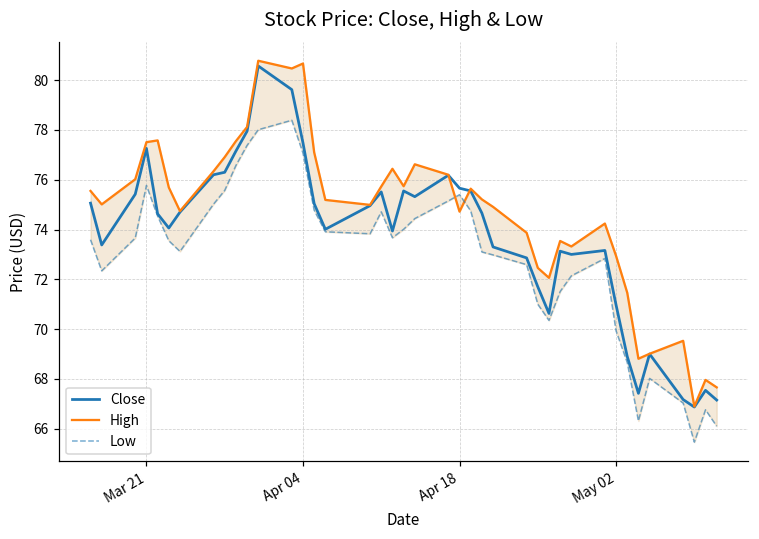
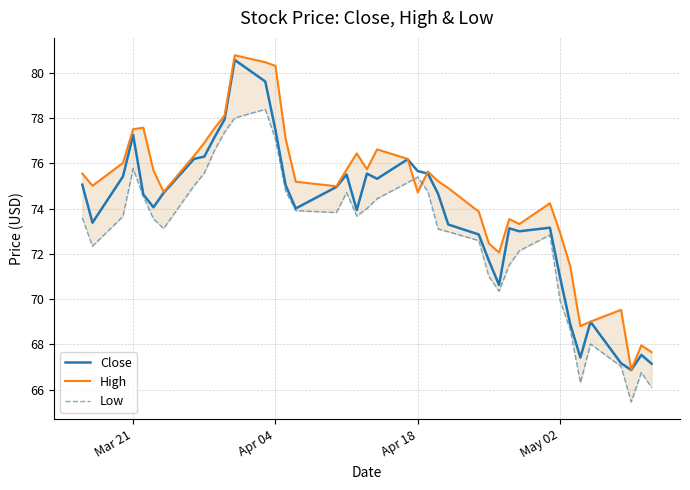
High, Apr 04: 80.7 -> 80.3
